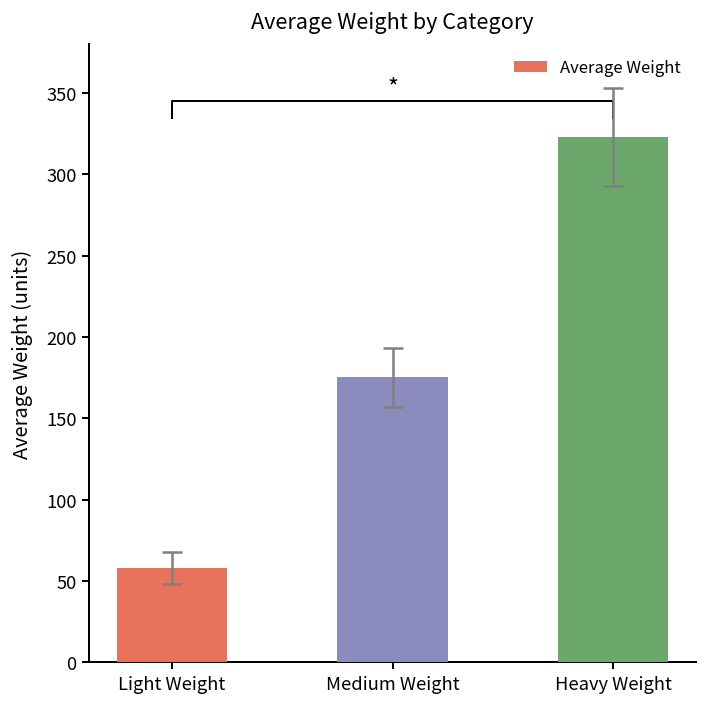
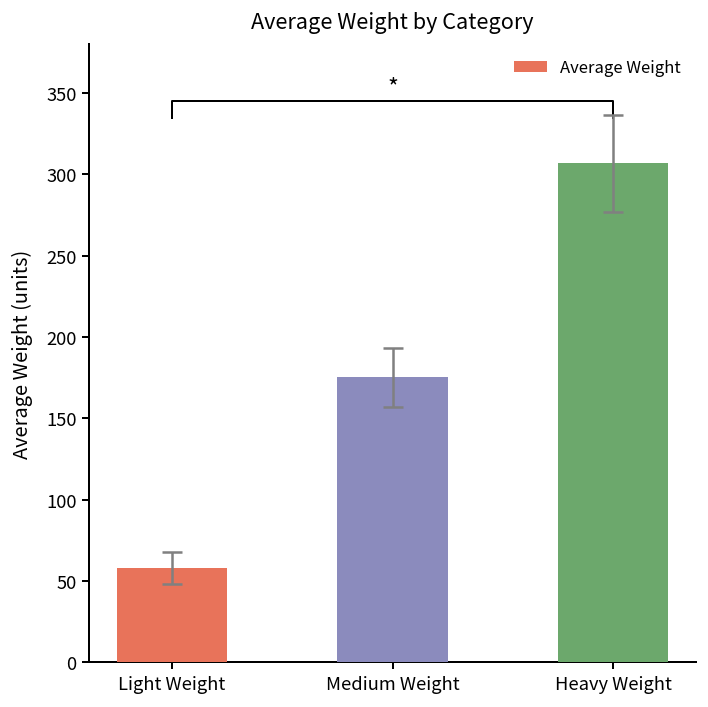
Average Weight, Heavy Weight: 323 -> 307
